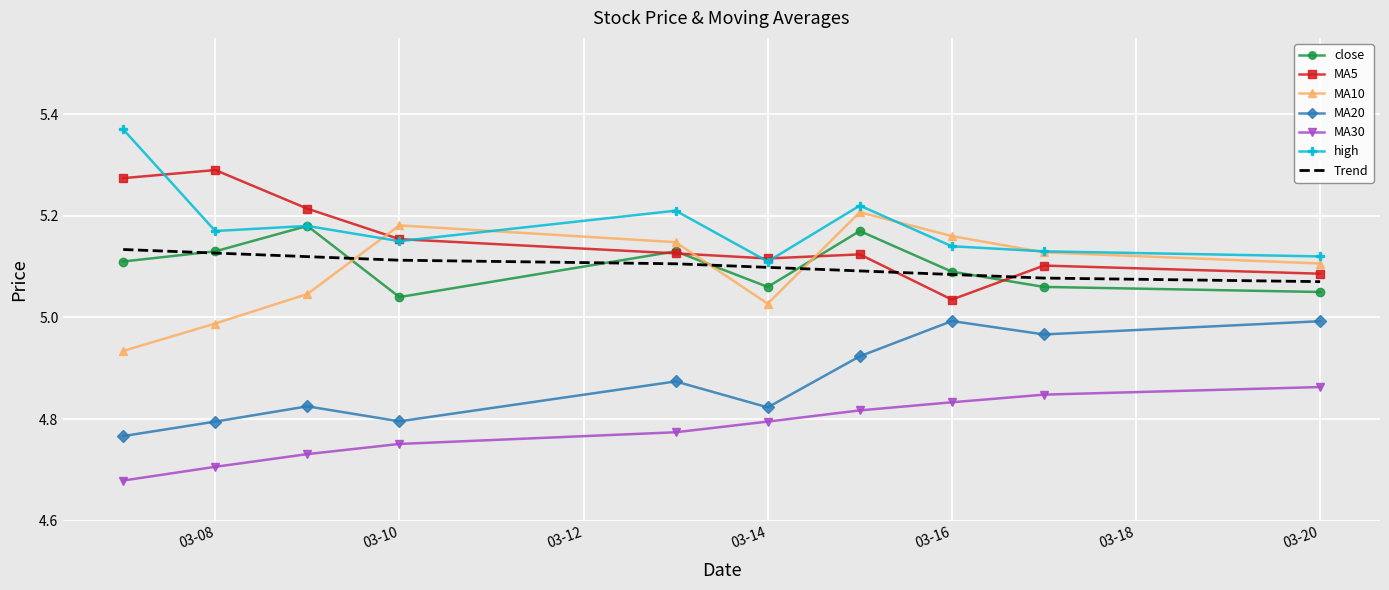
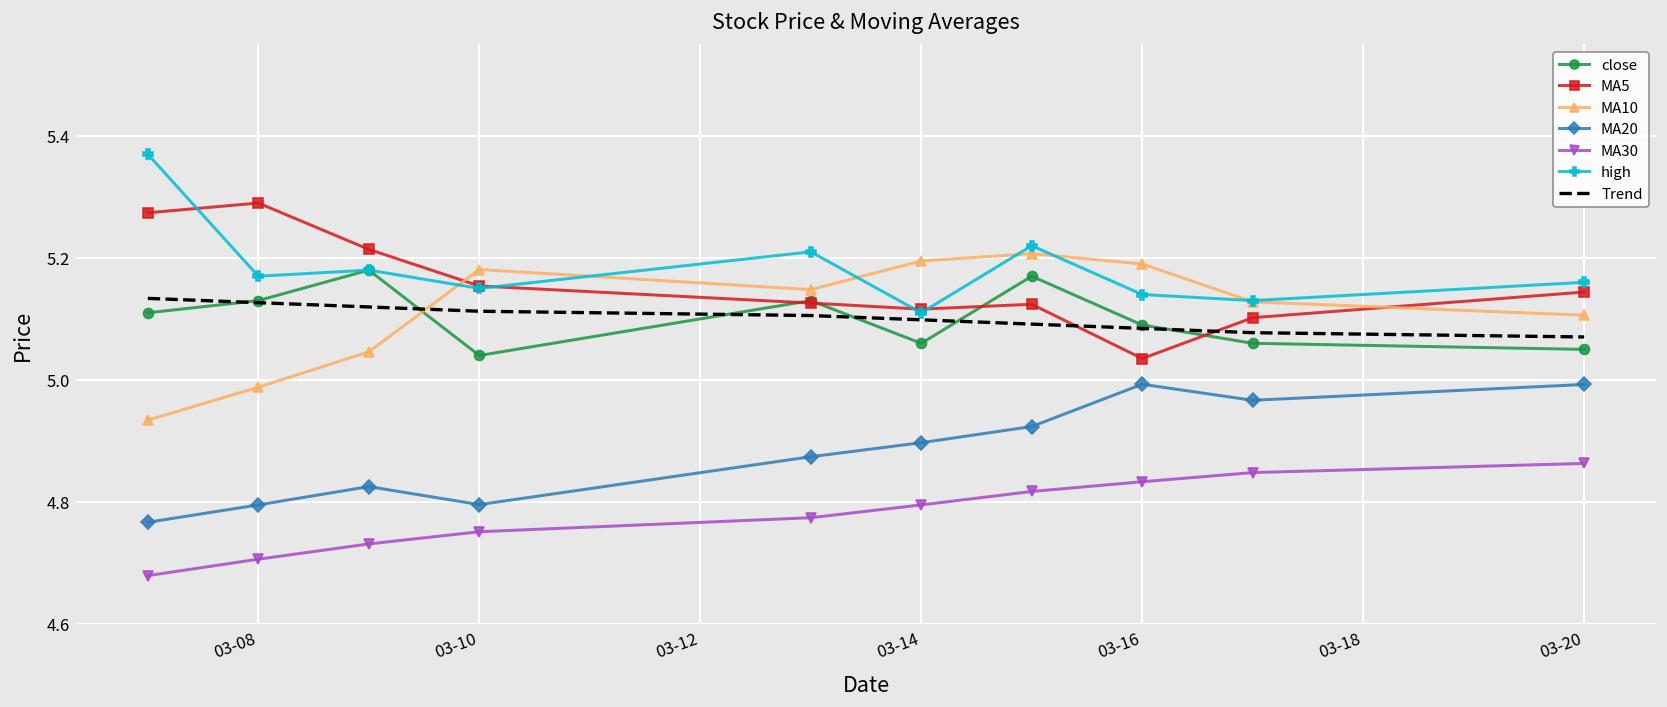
MA10, 03-14: 5.03 -> 5.20
MA20, 03-14: 4.82 -> 4.90
MA10, 03-16: 5.16 -> 5.19
MA5, 03-20: 5.09 -> 5.14
high, 03-20: 5.12 -> 5.16
